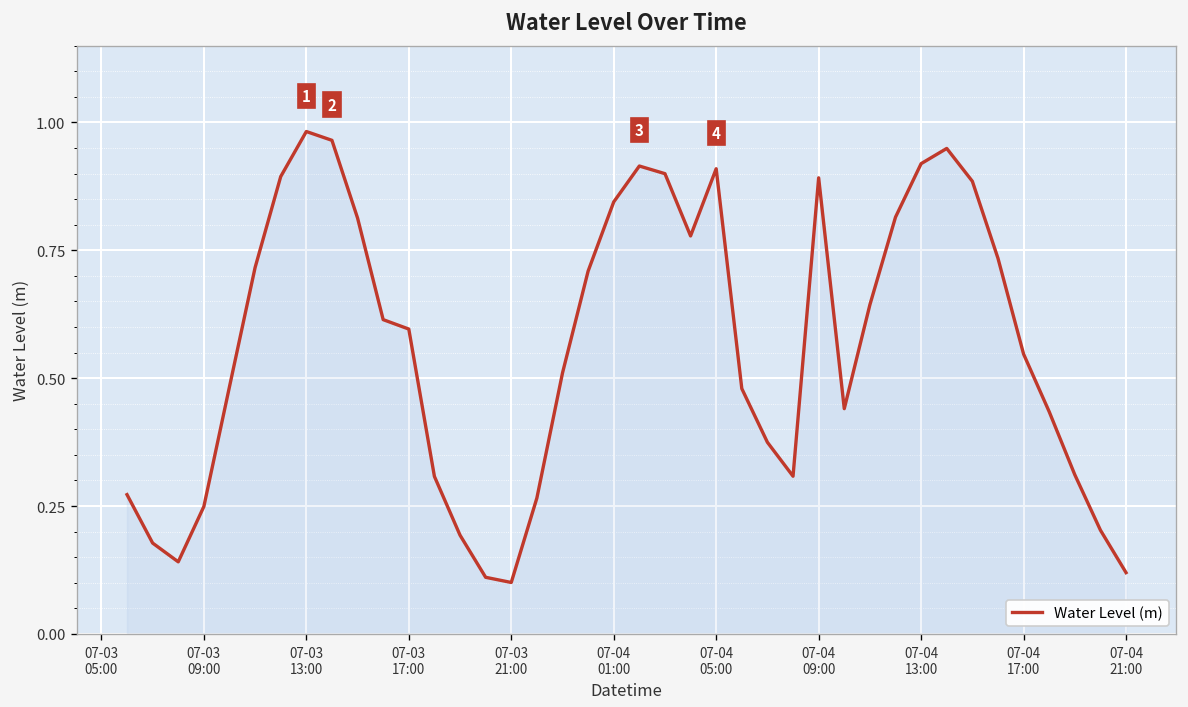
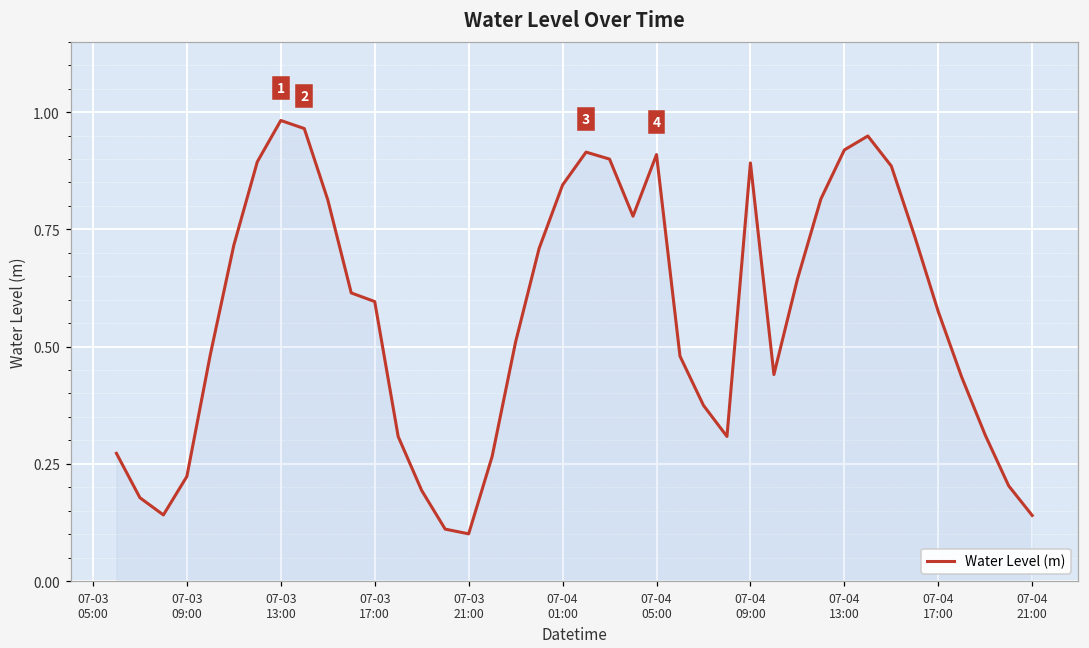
07-03 09:00: 0.25 -> 0.22
07-04 17:00: 0.55 -> 0.57
07-04 21:00: 0.12 -> 0.14
